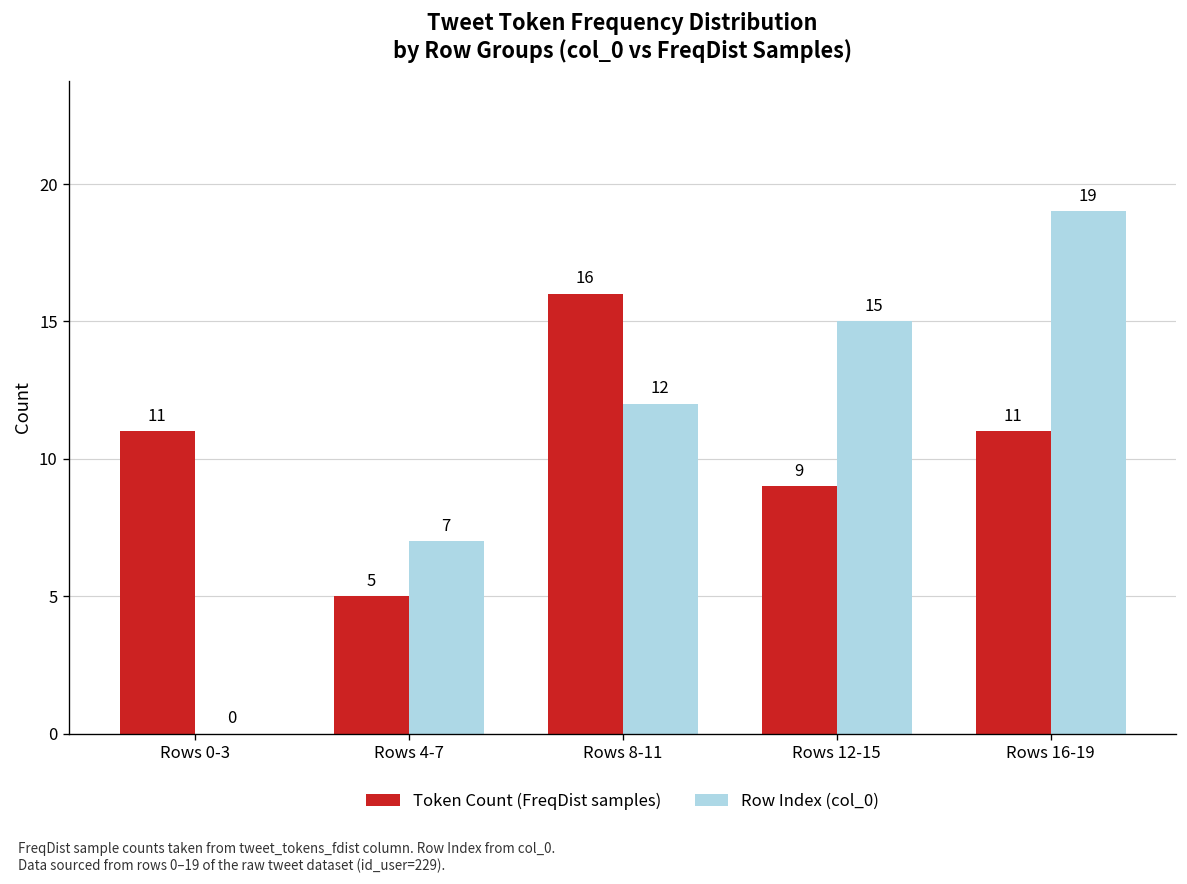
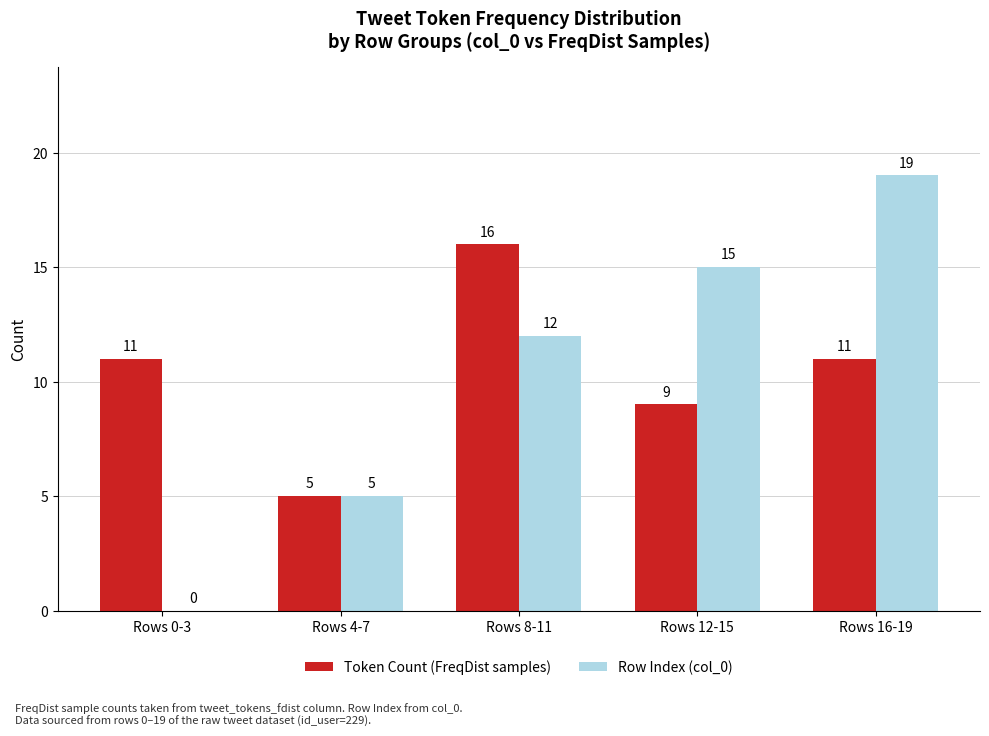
Row Index (col_0), Rows 4-7: 7 -> 5
